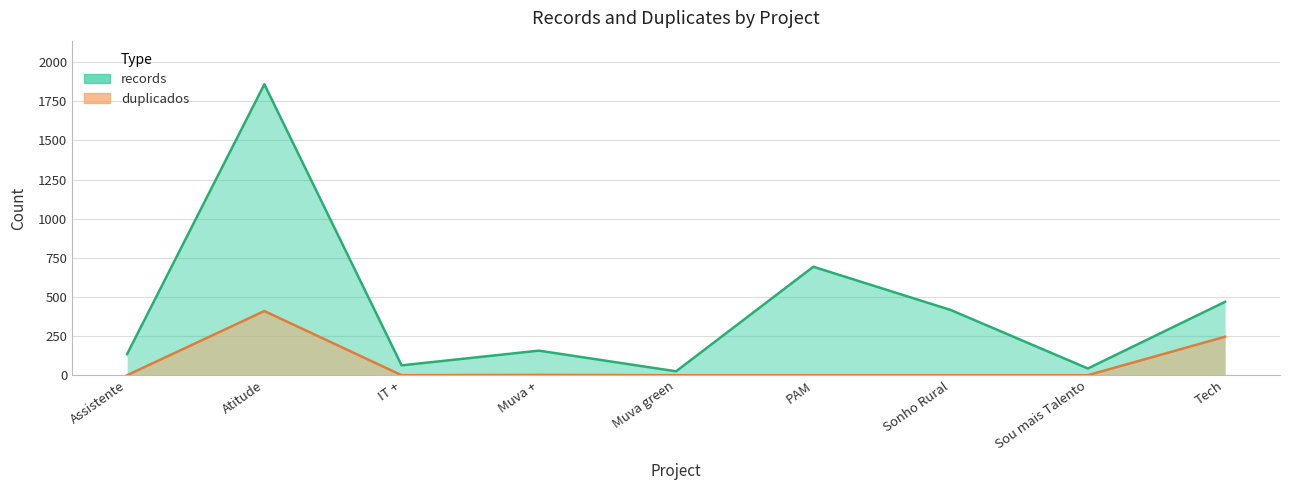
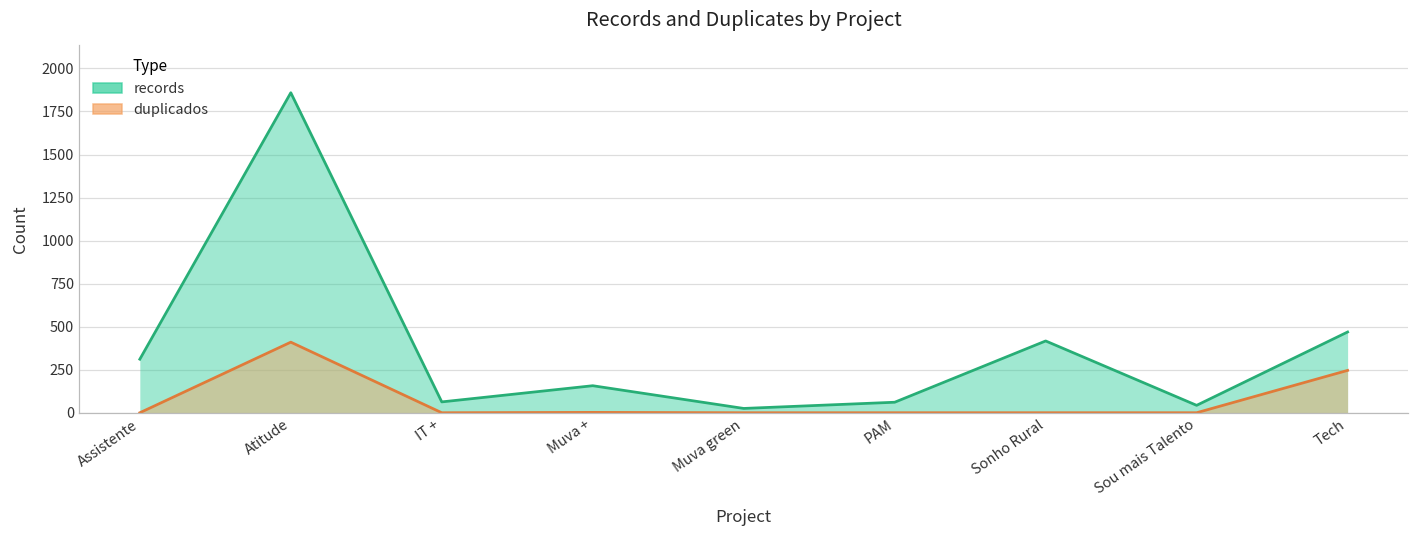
records, Assistente: 140 -> 310
records, PAM: 690 -> 60
